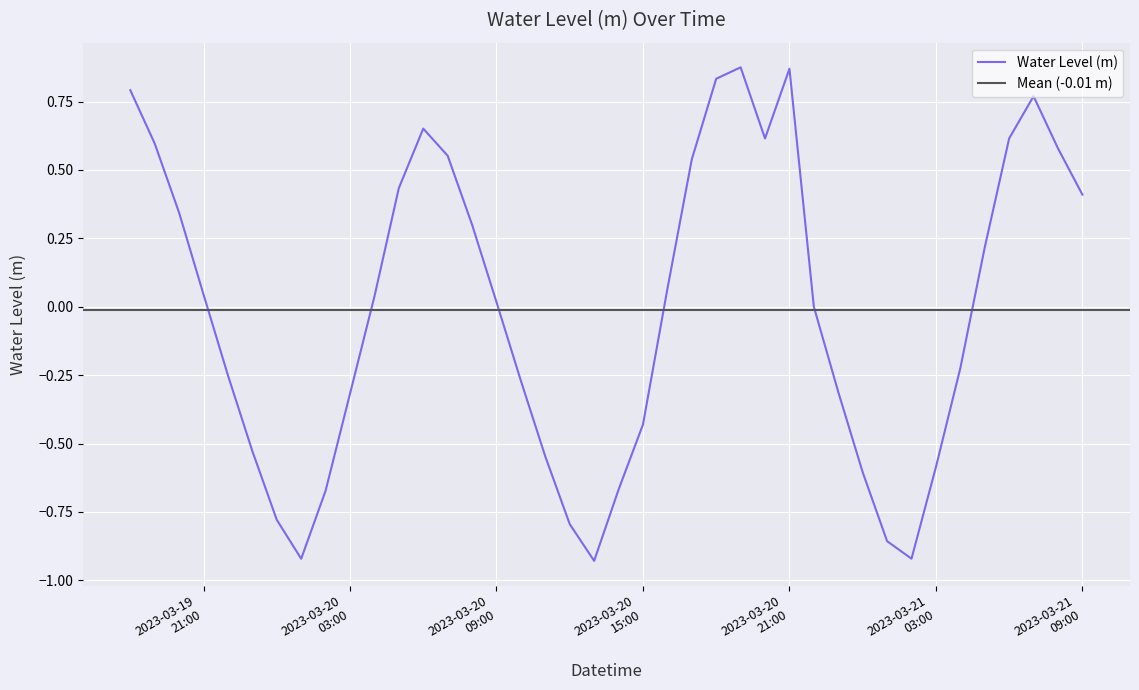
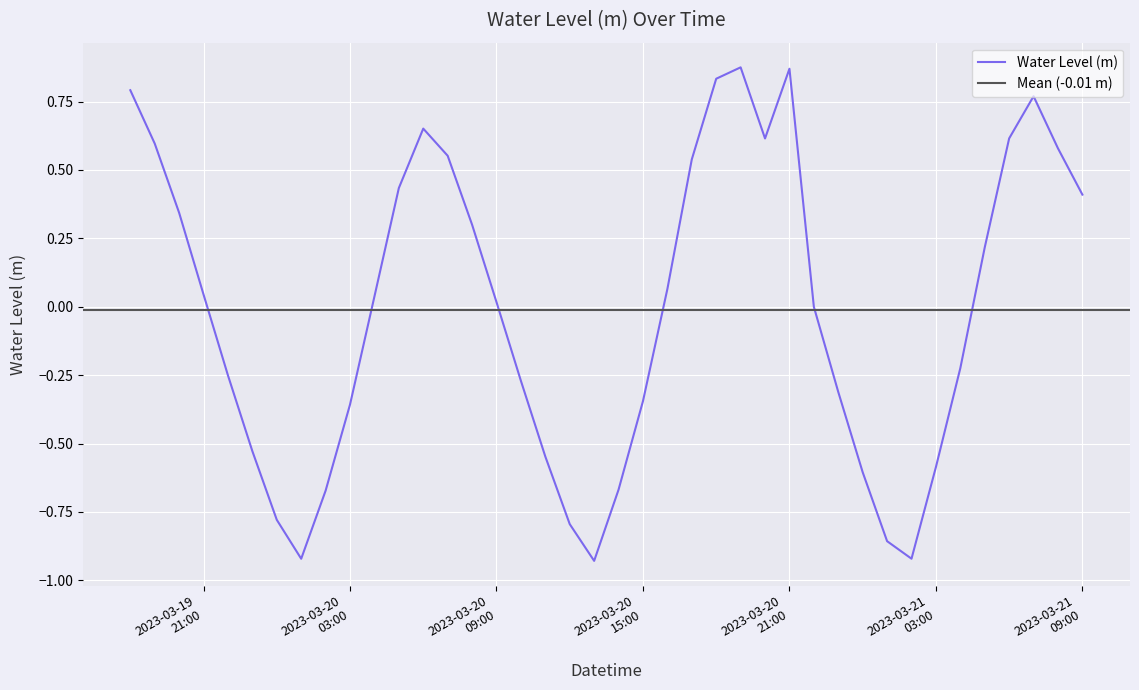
2023-03-20 03:00: -0.32 -> -0.36
2023-03-20 15:00: -0.43 -> -0.34
